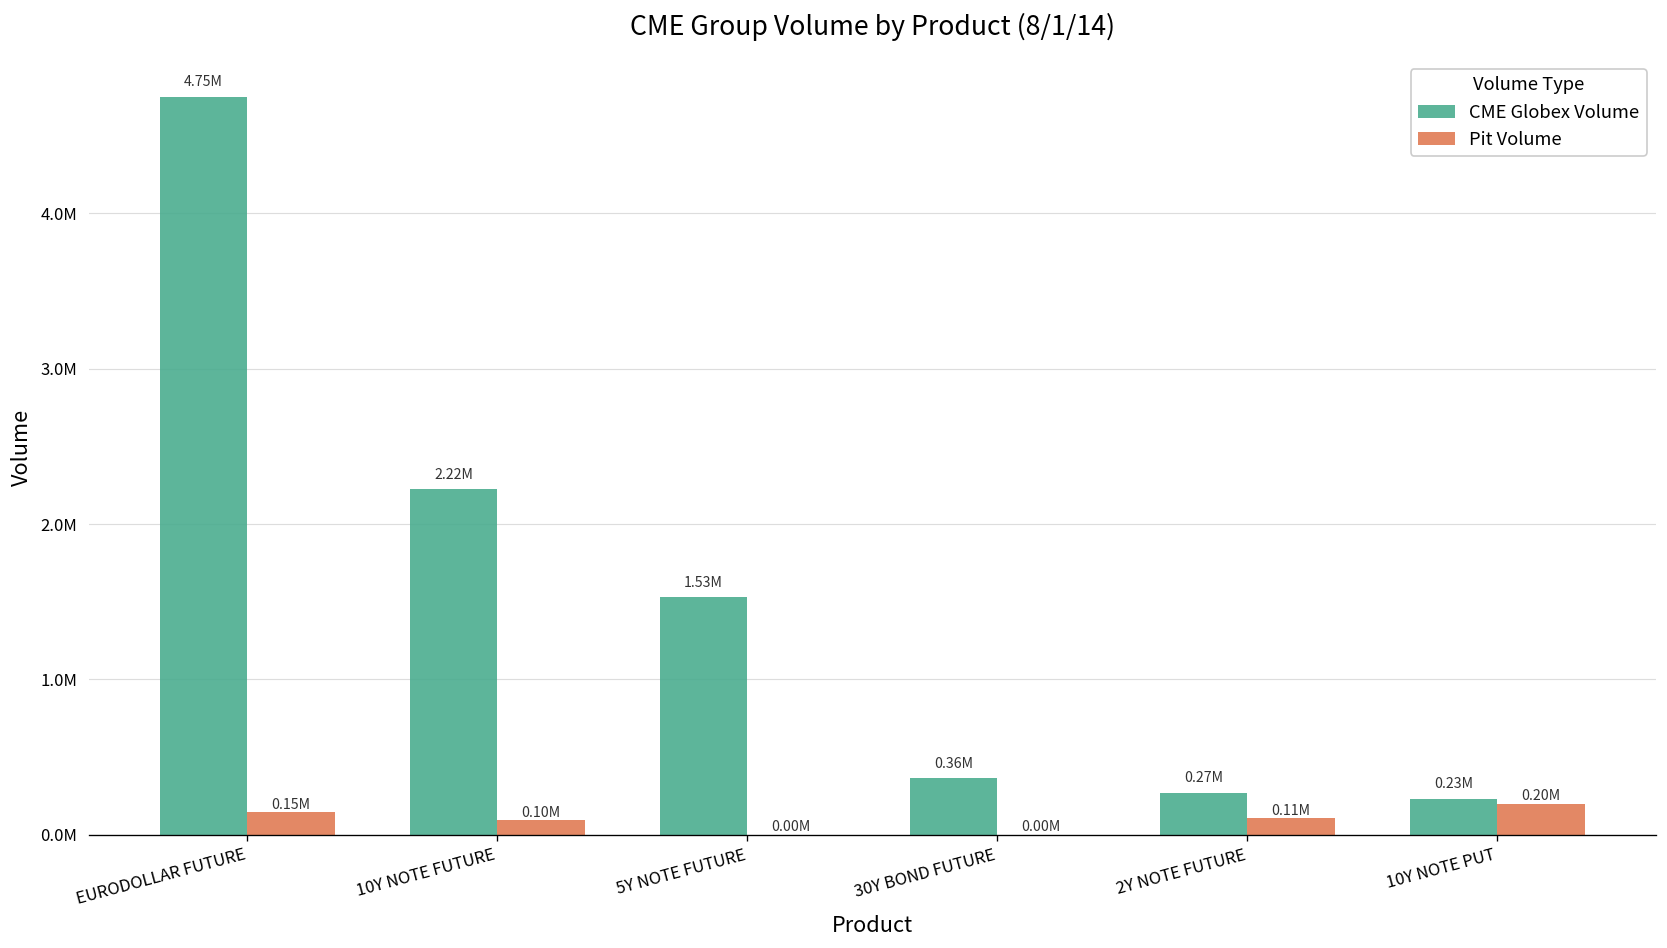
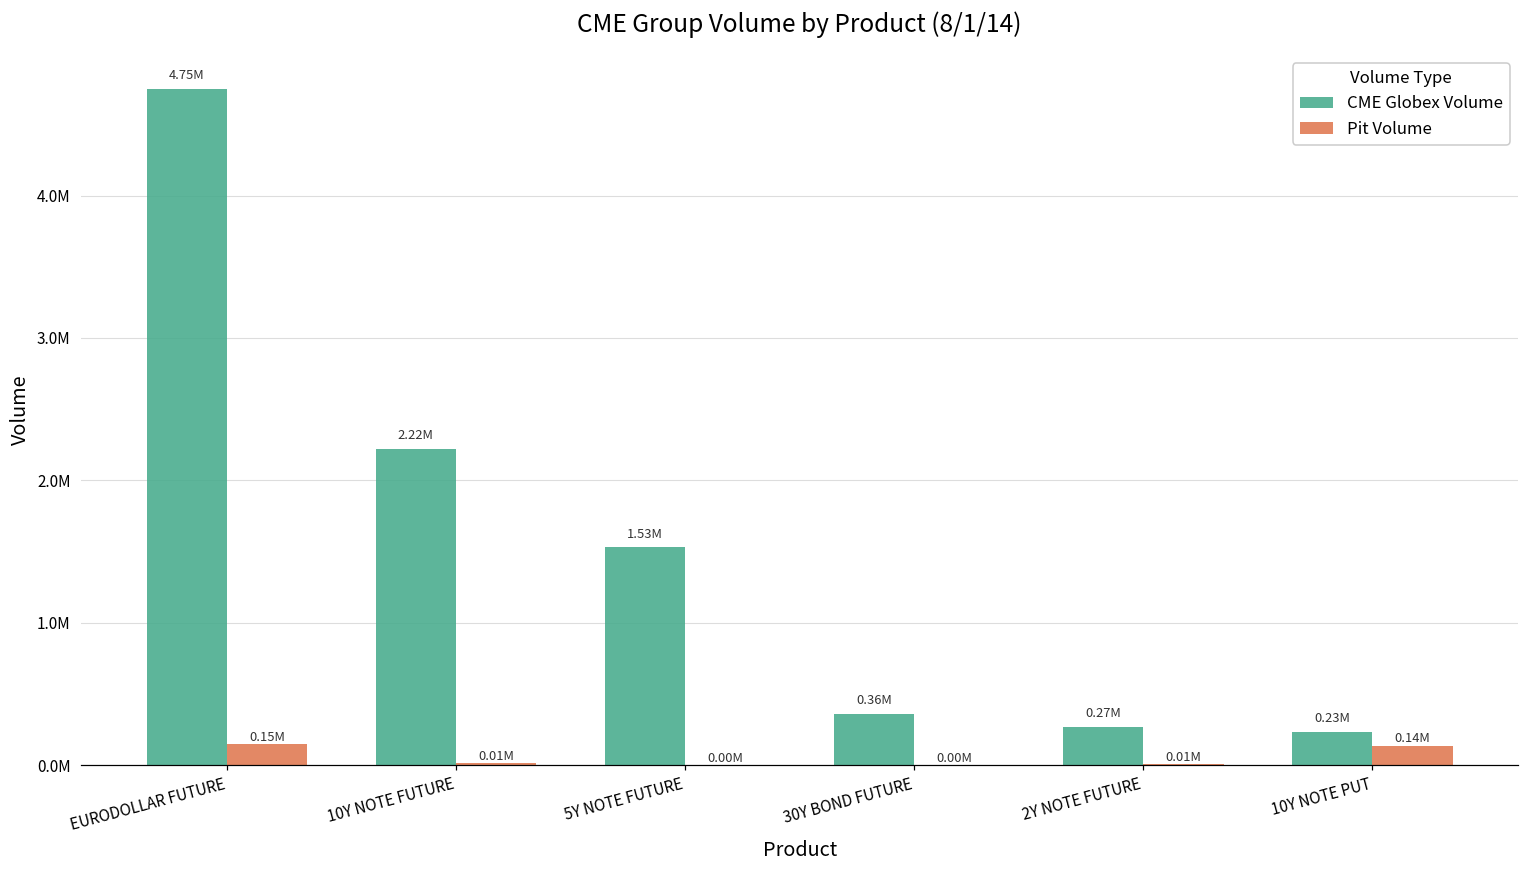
Pit Volume, 10Y NOTE FUTURE: 0.10M -> 0.01M
Pit Volume, 2Y NOTE FUTURE: 0.11M -> 0.01M
Pit Volume, 10Y NOTE PUT: 0.20M -> 0.14M
